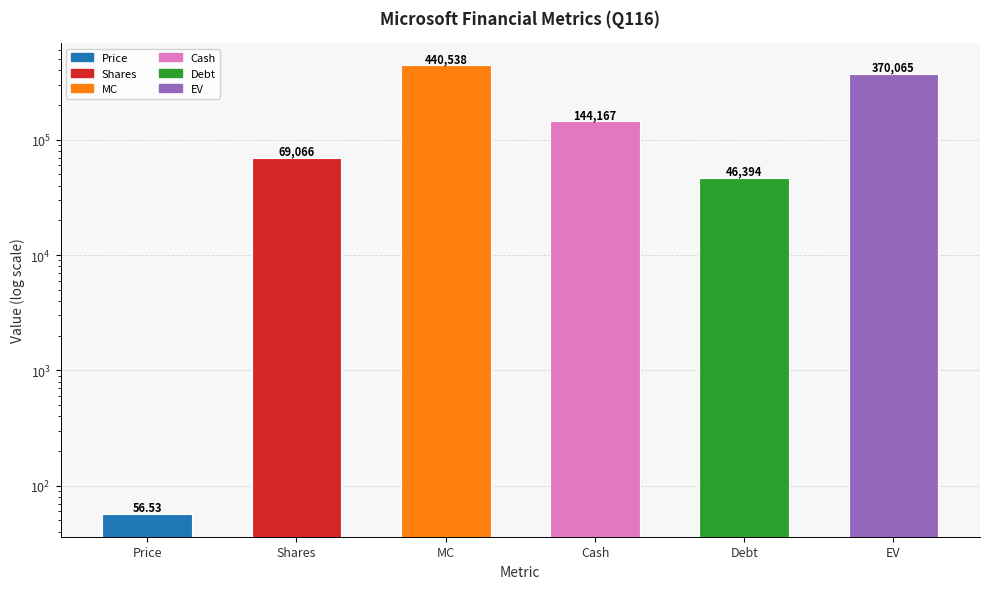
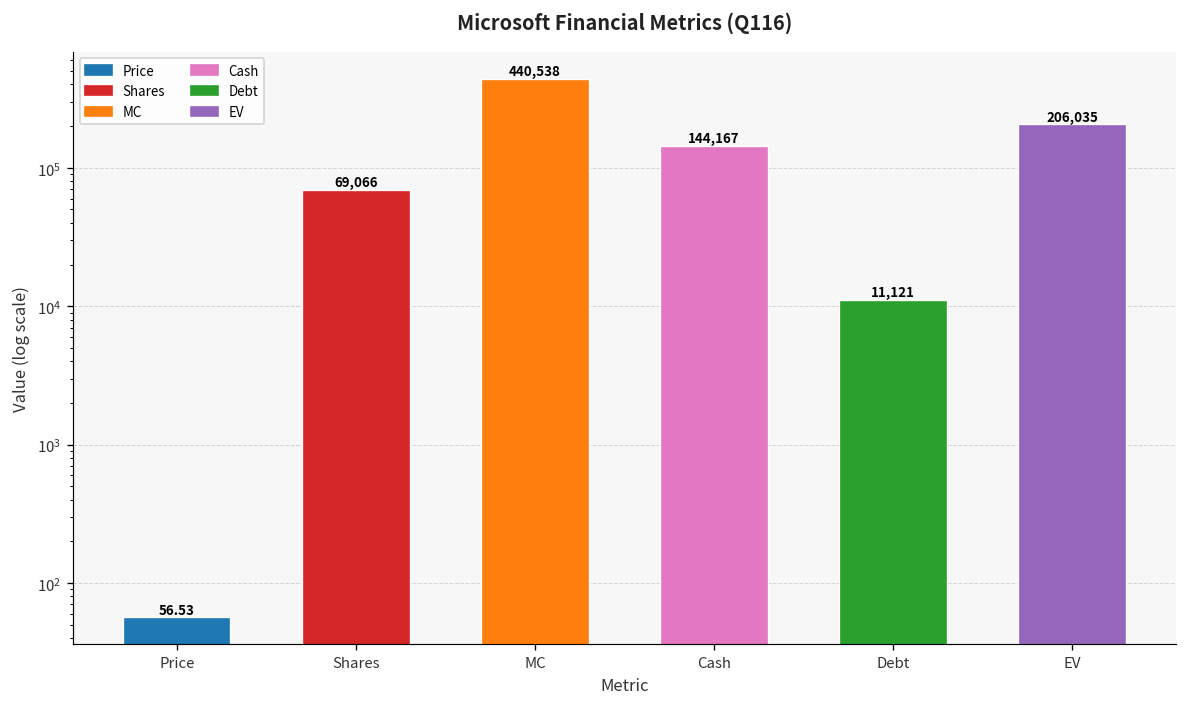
Debt: 46,394 -> 11,121
EV: 370,065 -> 206,035
